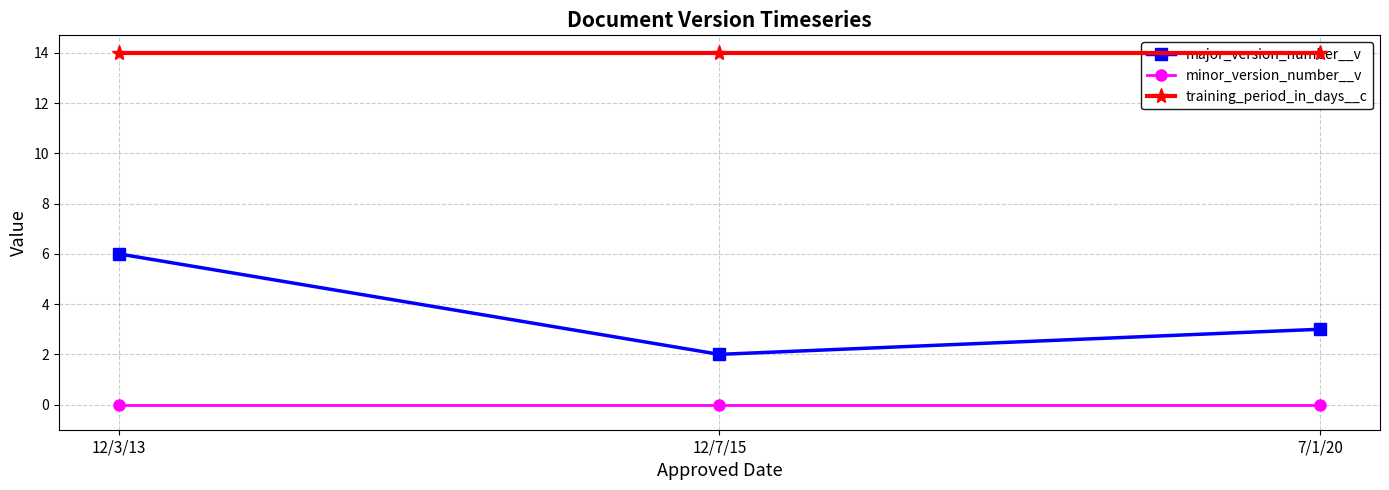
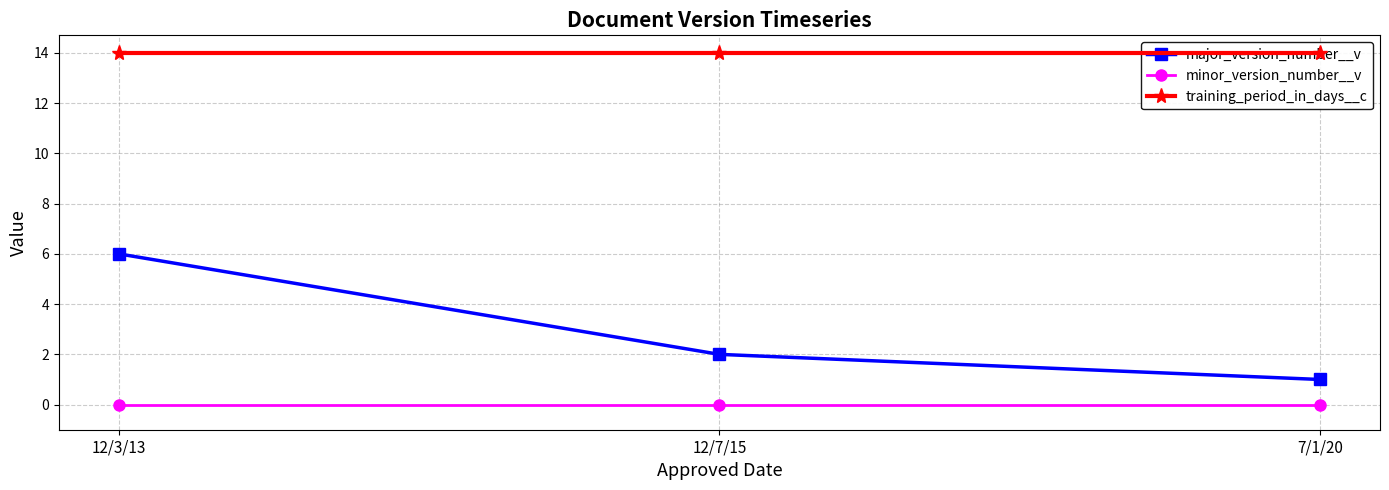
major_version_number__v, 7/1/20: 3 -> 1
